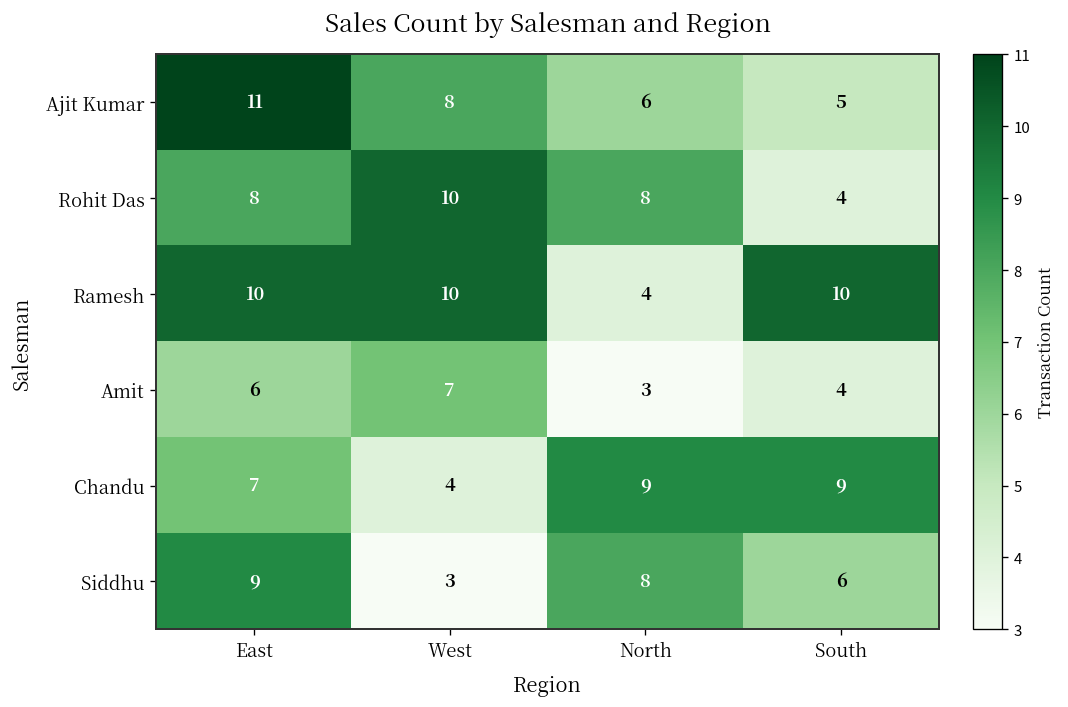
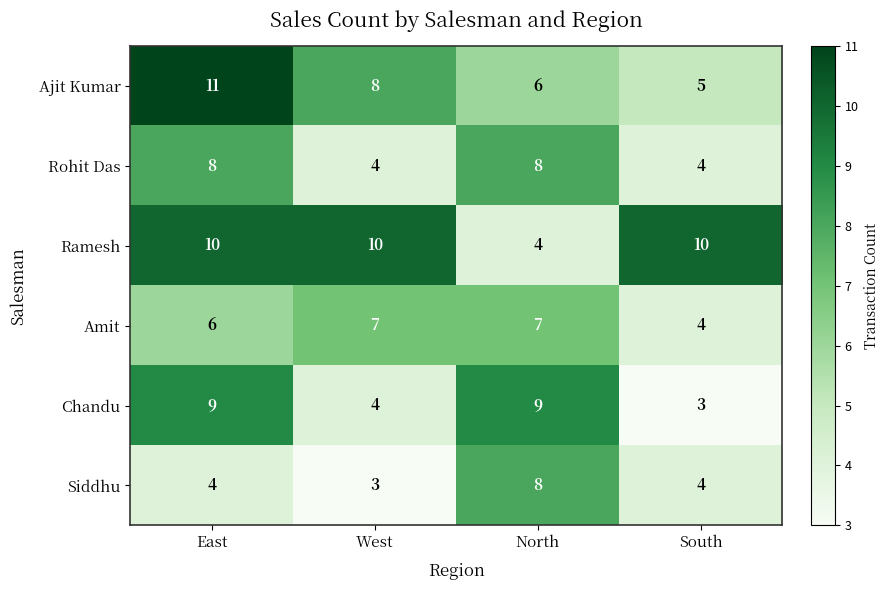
Rohit Das, West: 10 -> 4
Amit, North: 3 -> 7
Chandu, East: 7 -> 9
Chandu, South: 9 -> 3
Siddhu, East: 9 -> 4
Siddhu, South: 6 -> 4
